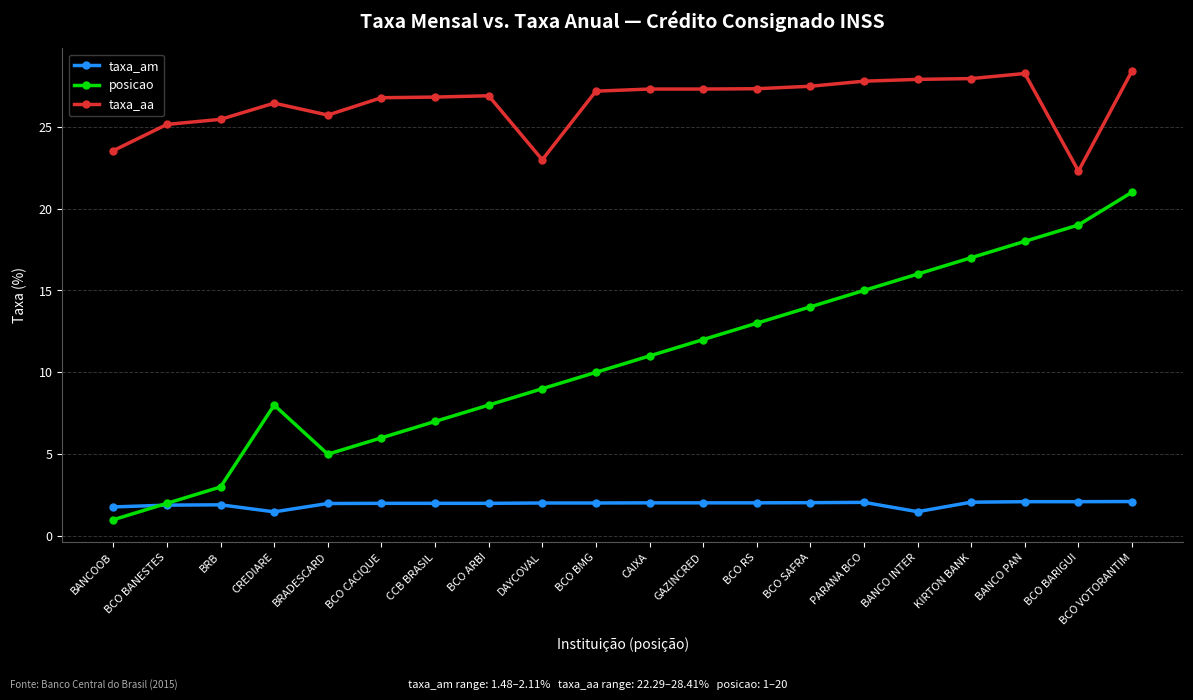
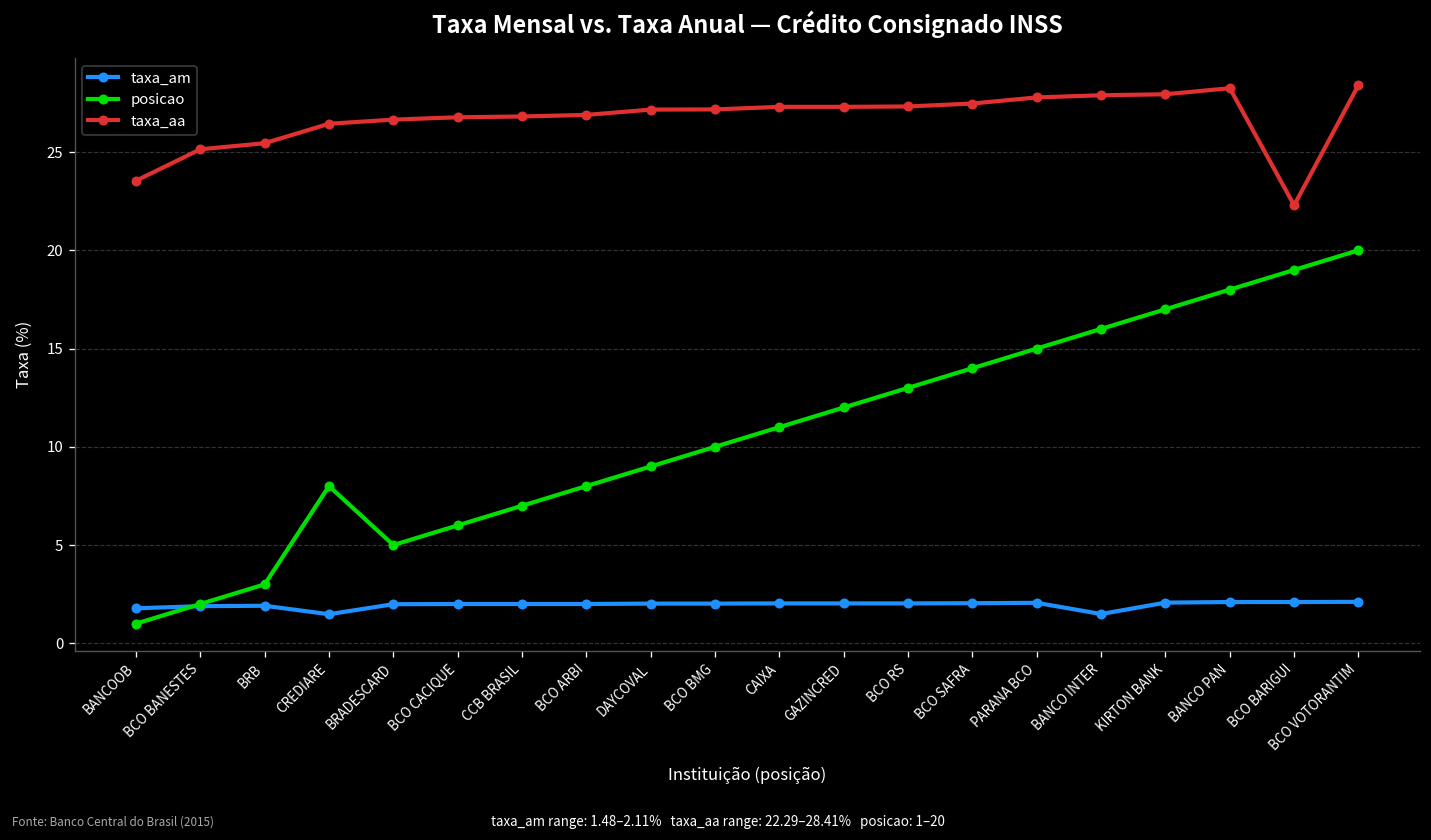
taxa_aa, BRADESCARD: 25.7 -> 26.7
taxa_aa, DAYCOVAL: 23.0 -> 27.2
posicao, BCO VOTORANTIM: 21 -> 20
